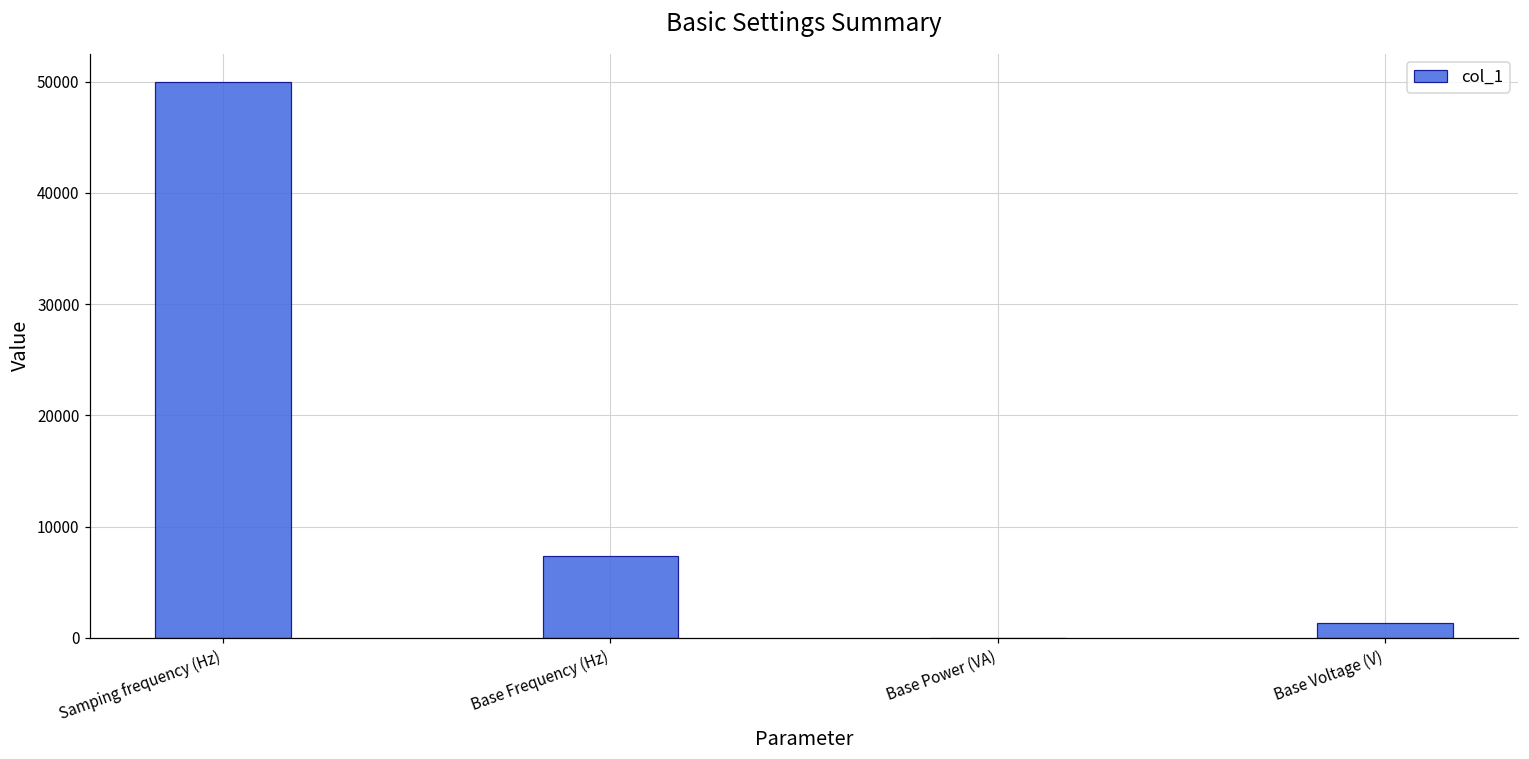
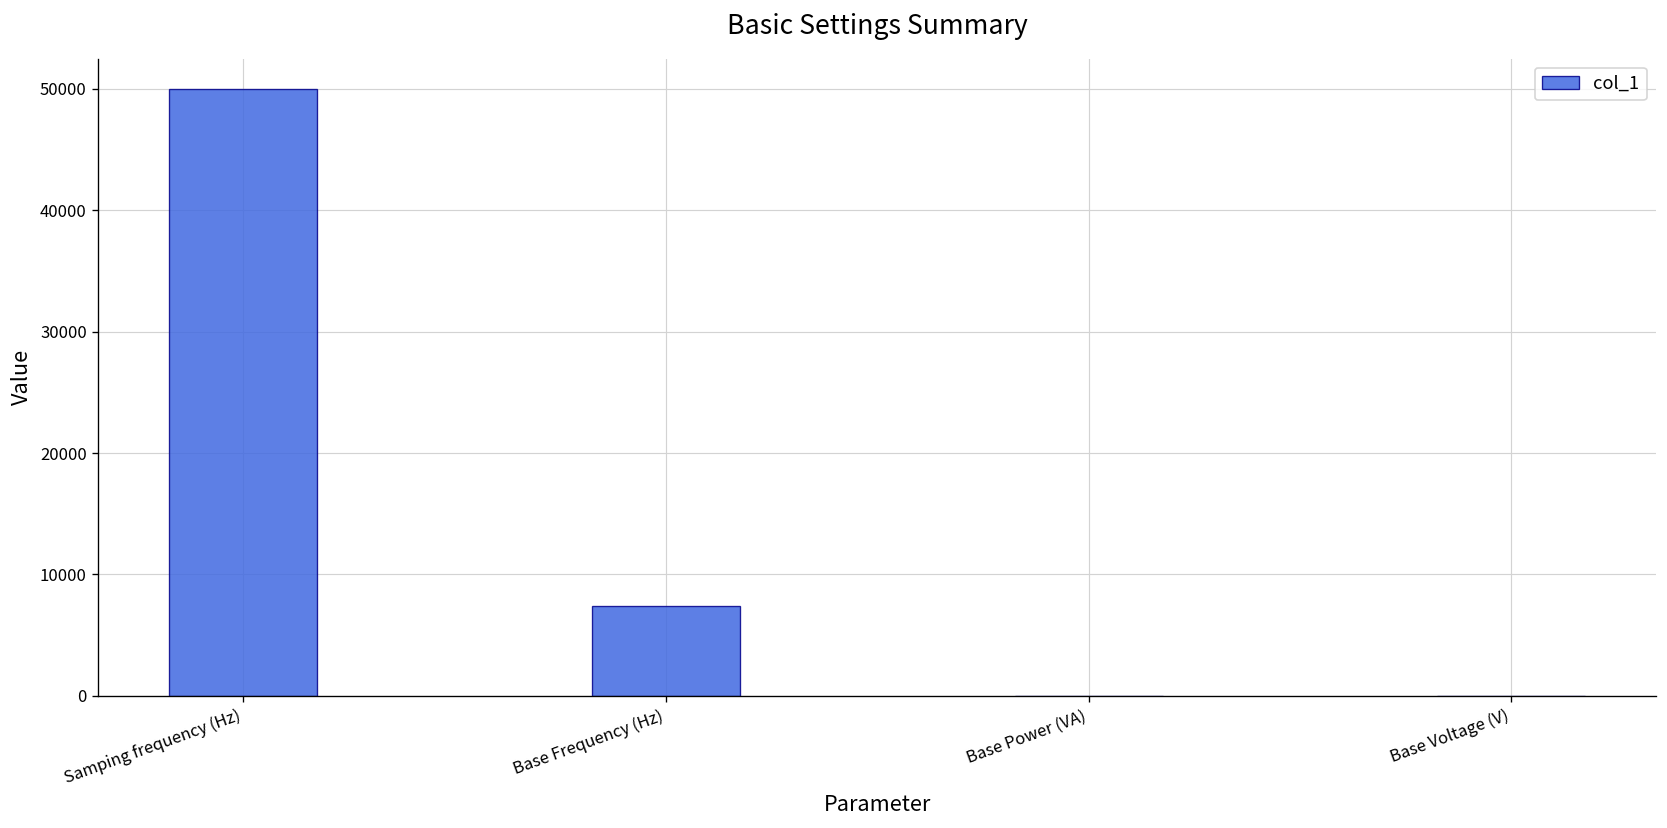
Base Voltage (V): 1400 -> 0
